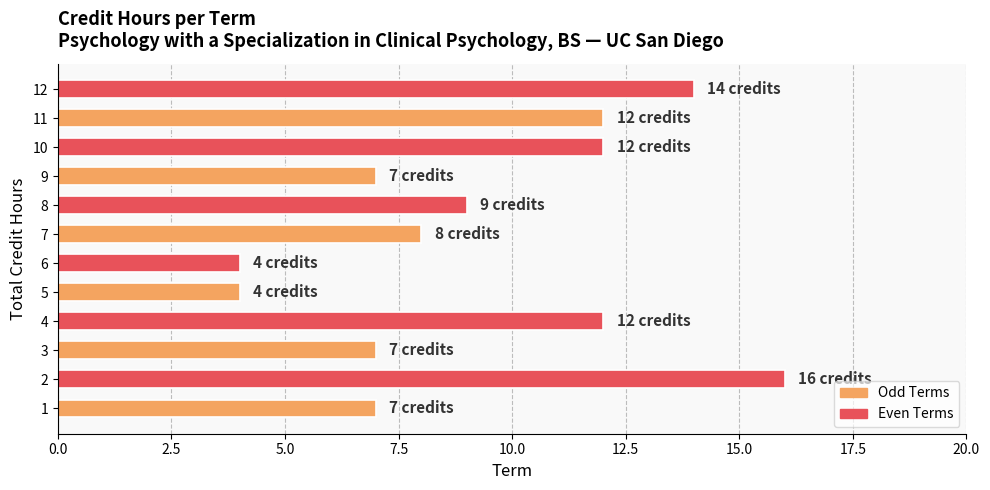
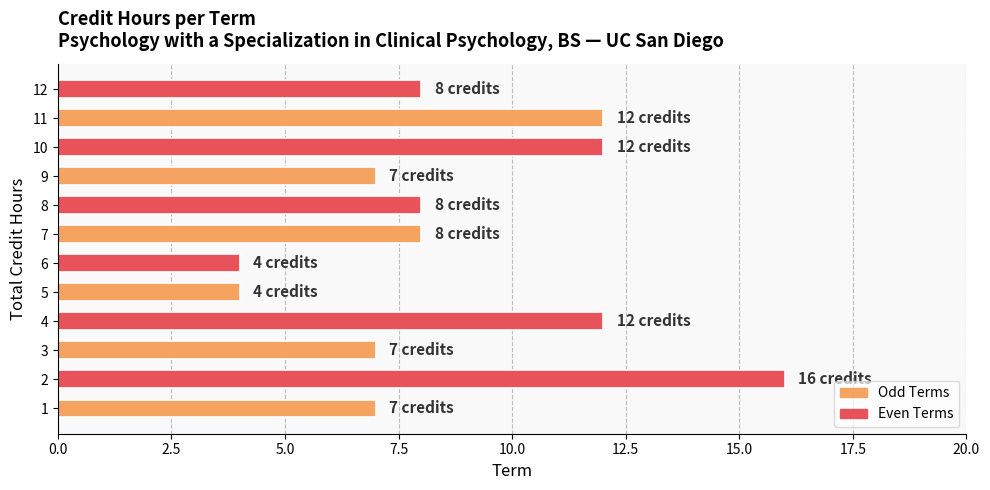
12: 14 -> 8
8: 9 -> 8
